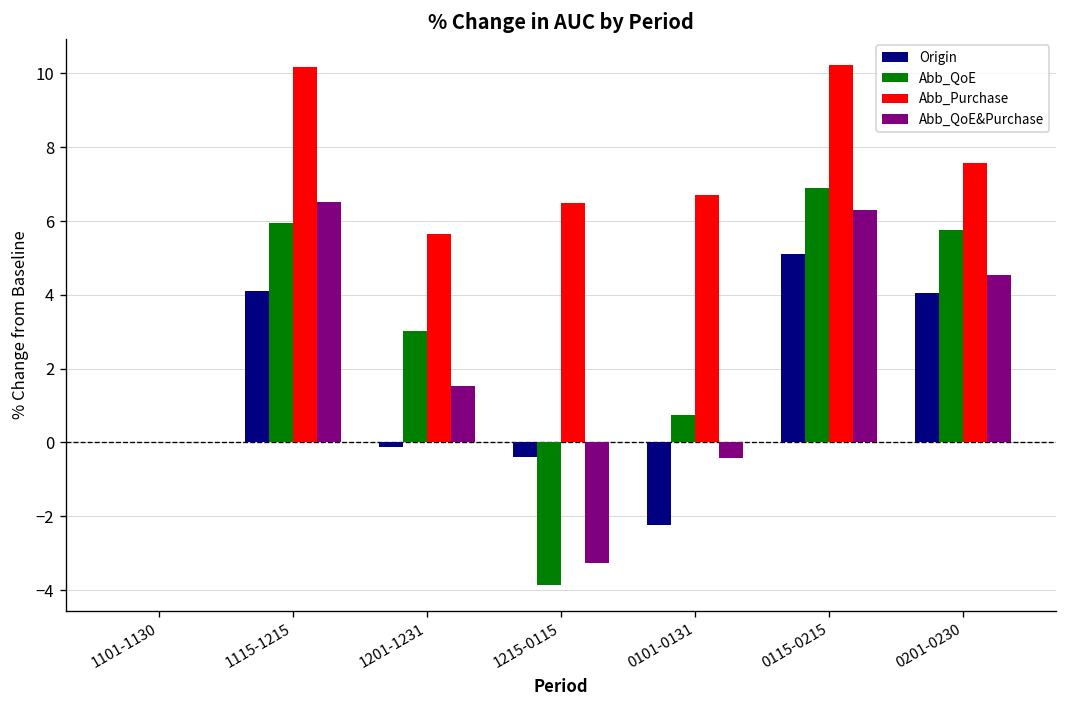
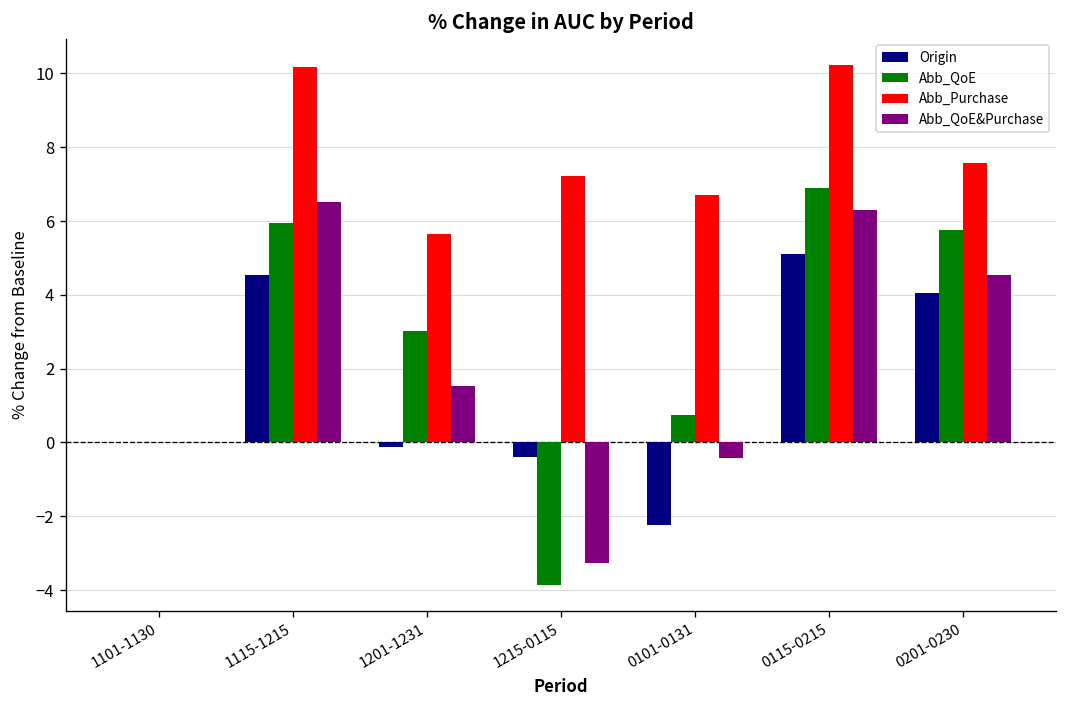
Origin, 1115-1215: 4.1 -> 4.5
Abb_Purchase, 1215-0115: 6.5 -> 7.2
